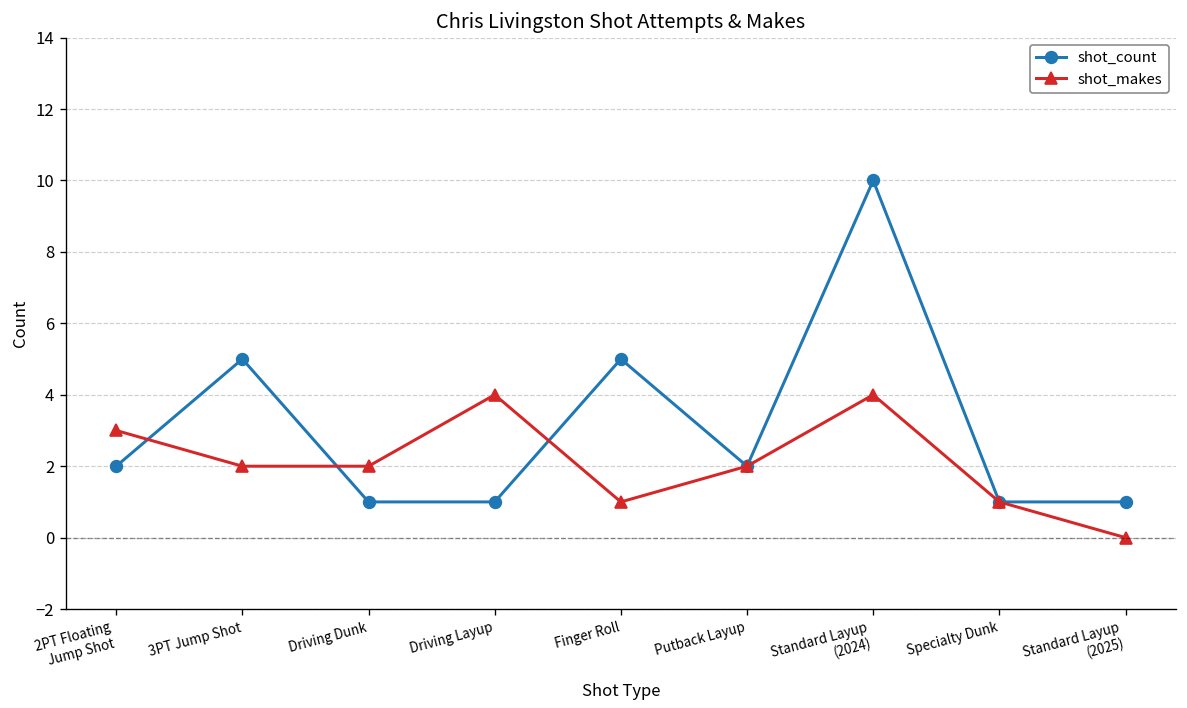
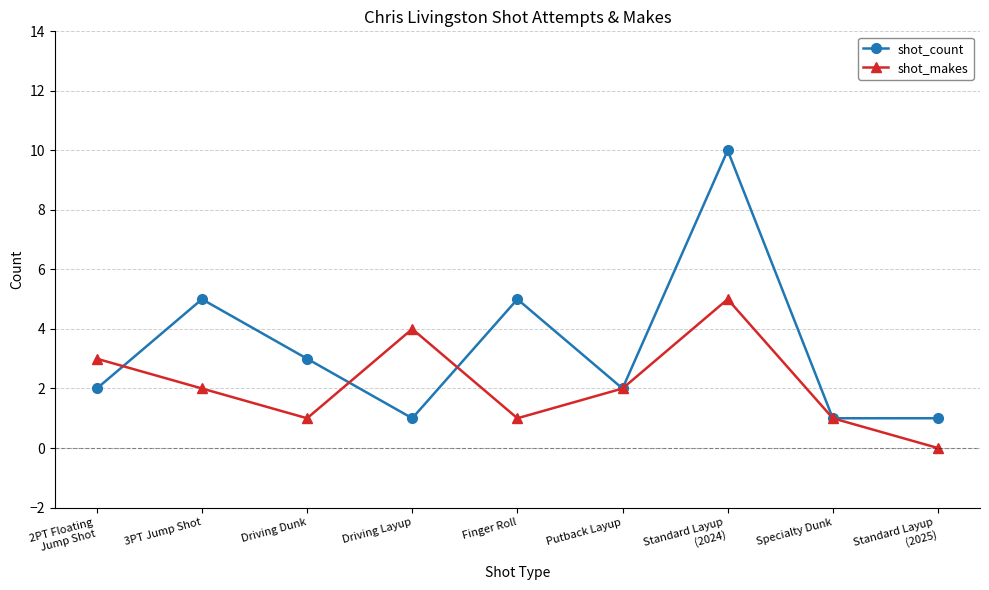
shot_count, Driving Dunk: 1 -> 3
shot_makes, Driving Dunk: 2 -> 1
shot_makes, Standard Layup (2024): 4 -> 5
